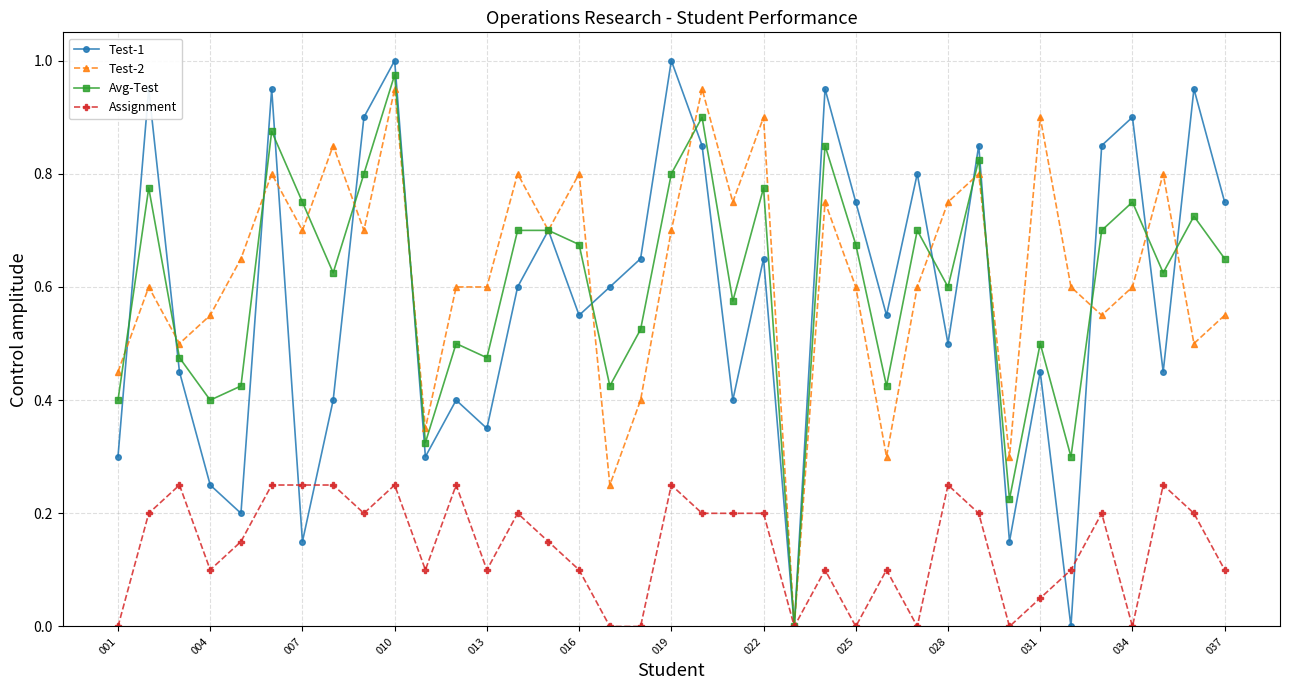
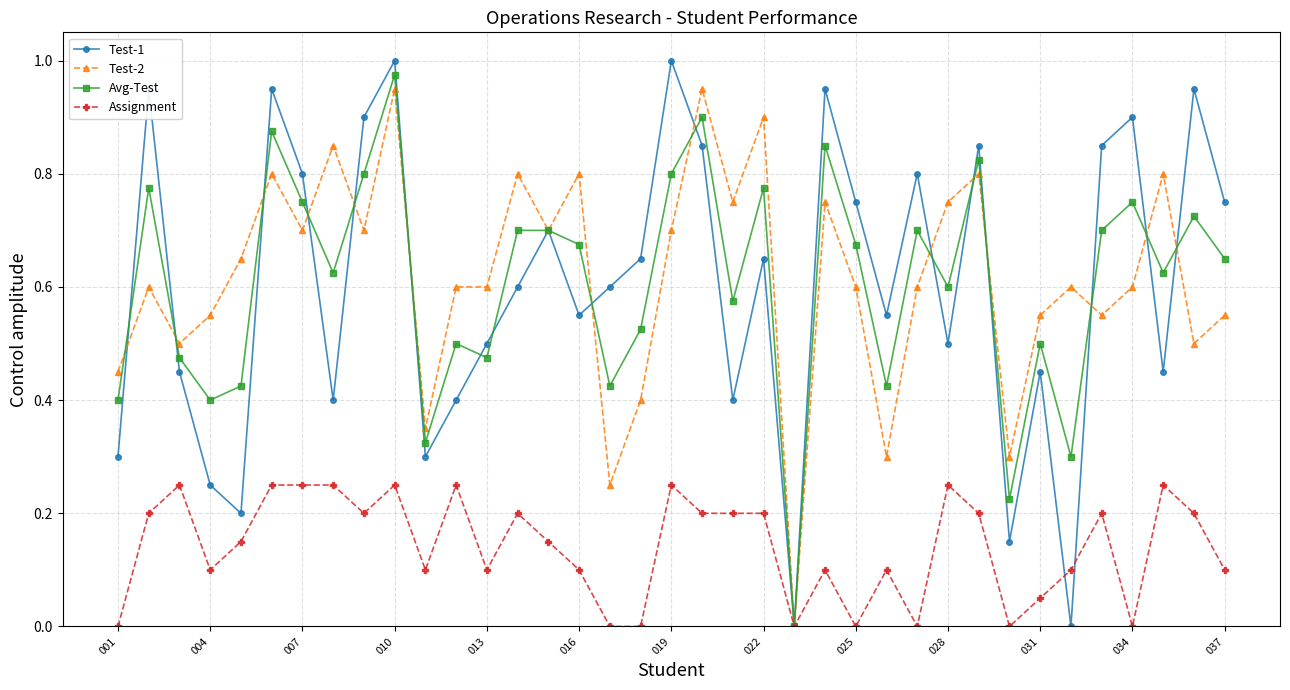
Test-1, 007: 0.15 -> 0.80
Test-1, 013: 0.35 -> 0.50
Test-2, 031: 0.90 -> 0.55
